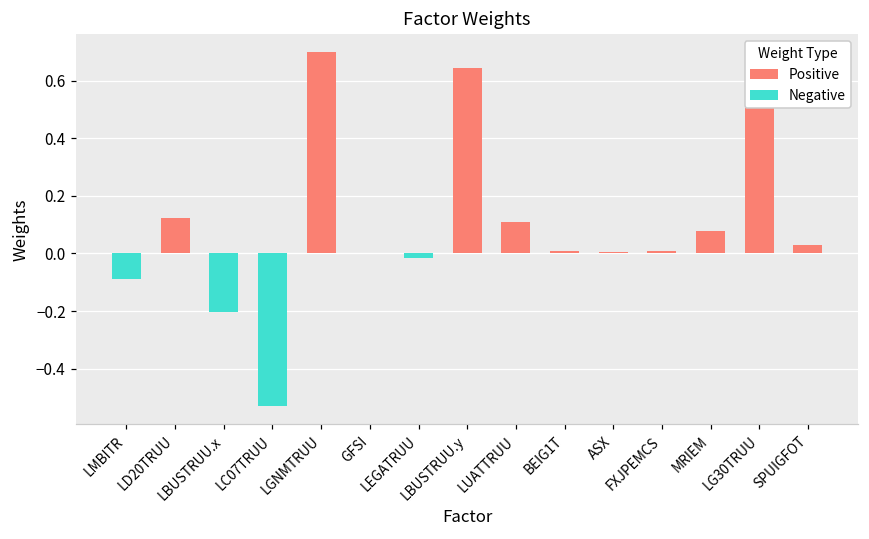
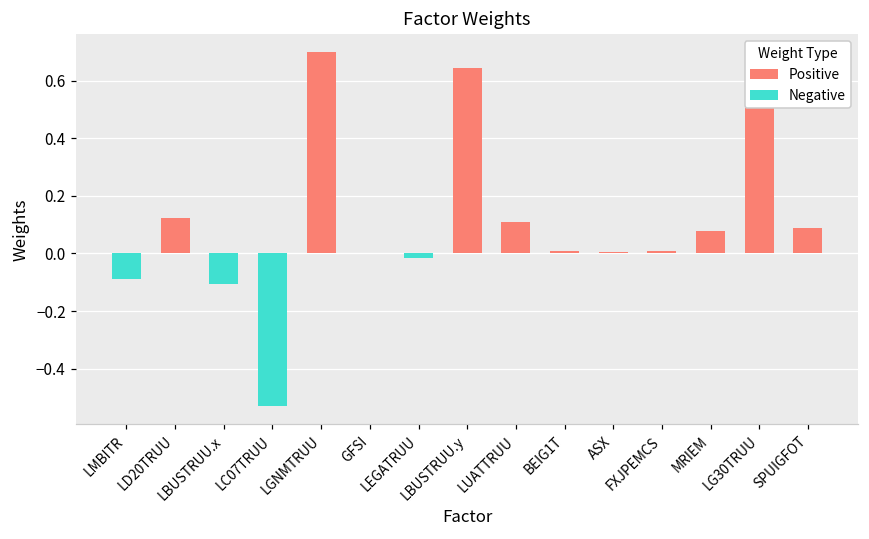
Negative, LBUSTRUU.x: -0.20 -> -0.11
Positive, SPUIGFOT: 0.03 -> 0.09
